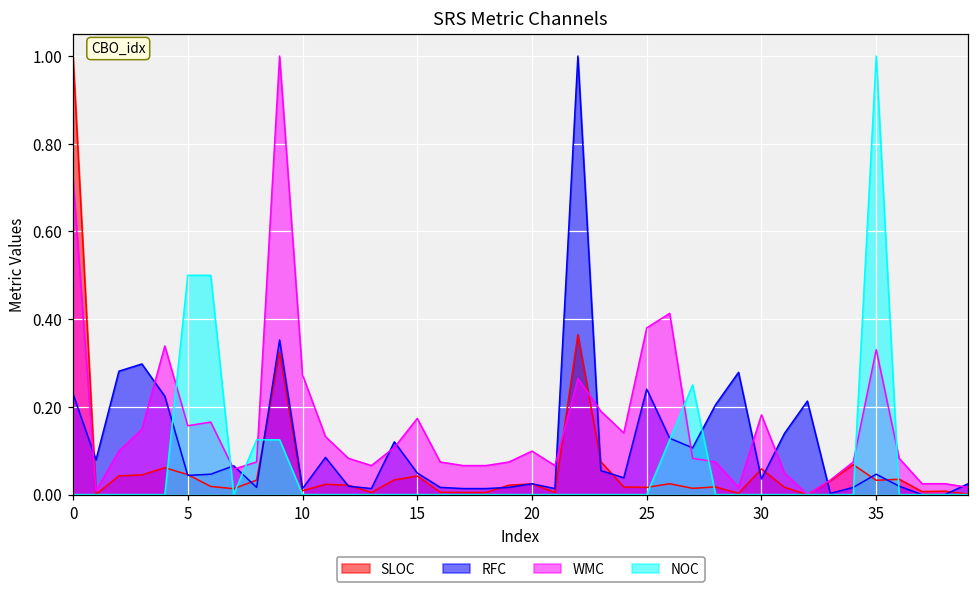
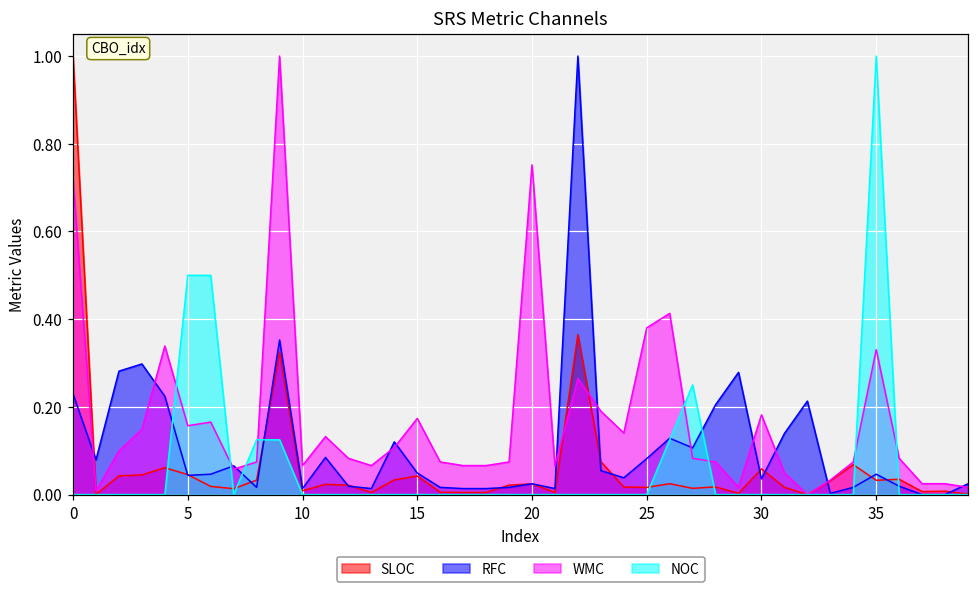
WMC, 10: 0.27 -> 0.07
WMC, 20: 0.10 -> 0.75
RFC, 25: 0.24 -> 0.08
